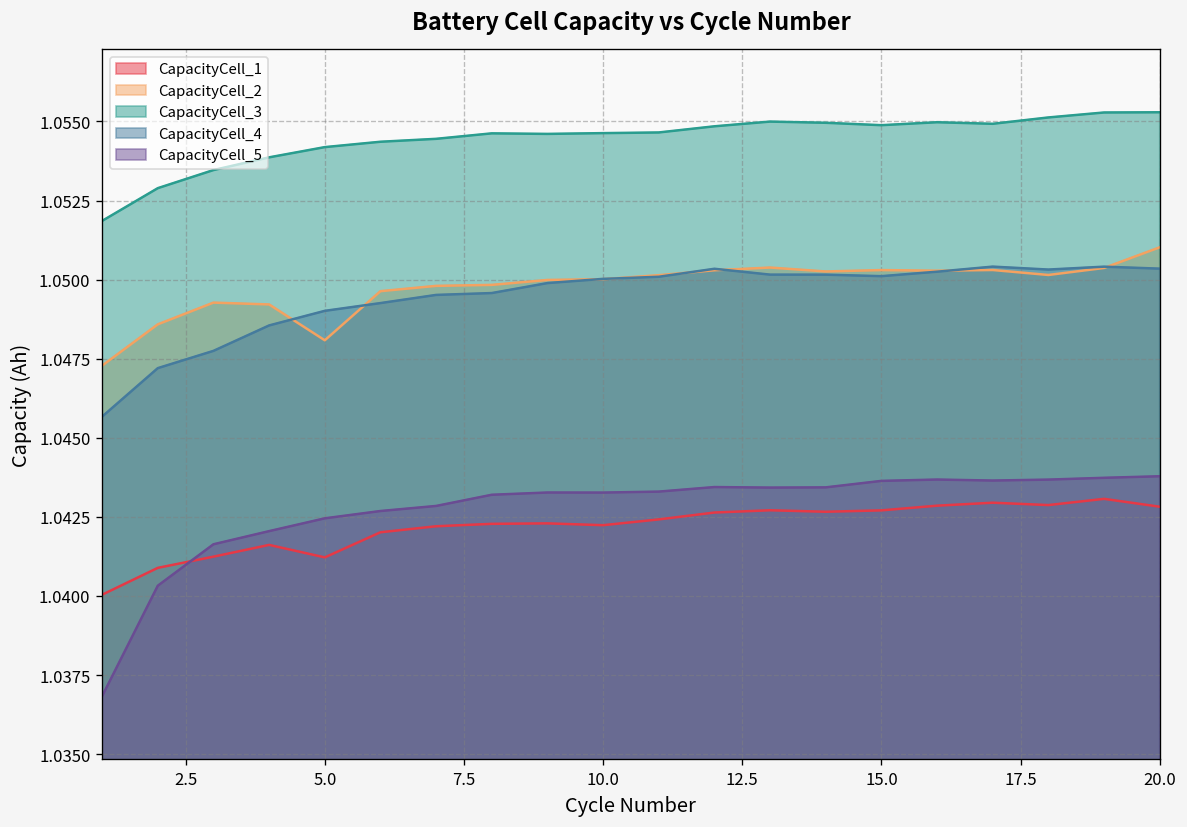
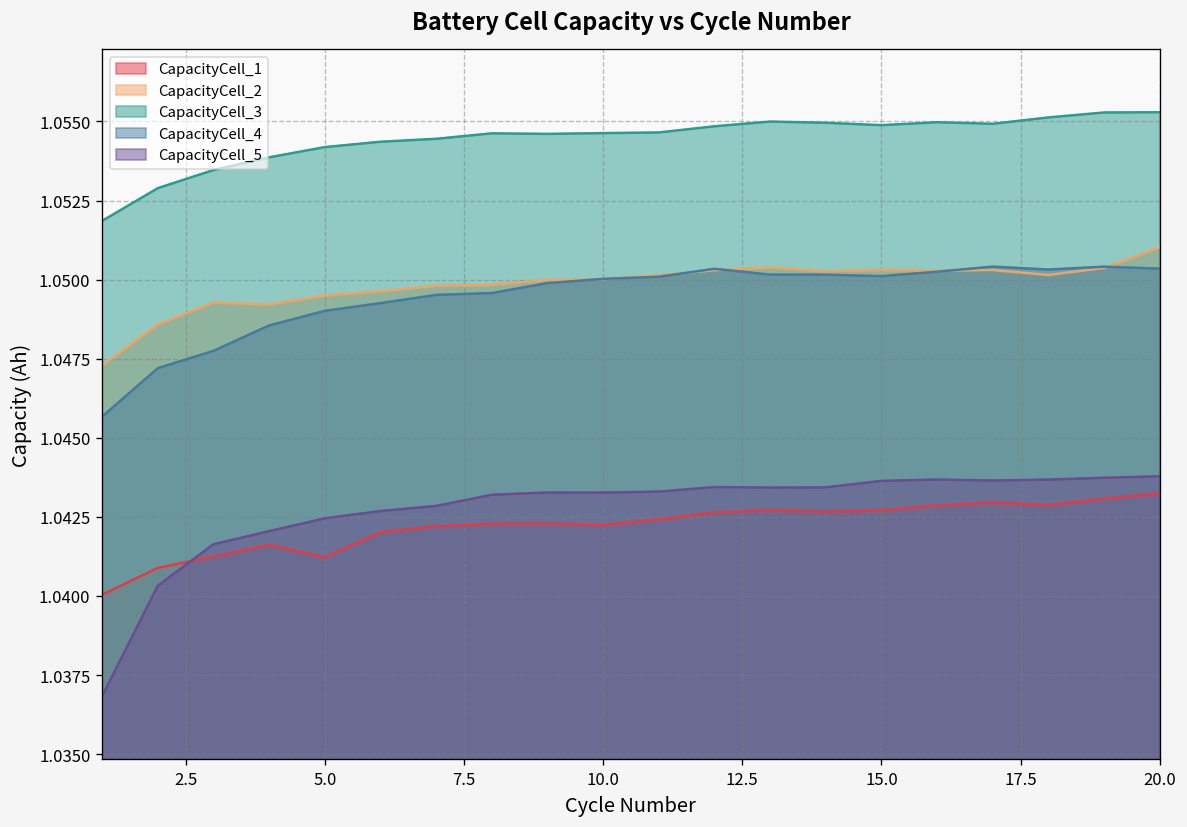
CapacityCell_2, 5.0: 1.0481 -> 1.0495
CapacityCell_1, 20.0: 1.0428 -> 1.0432
